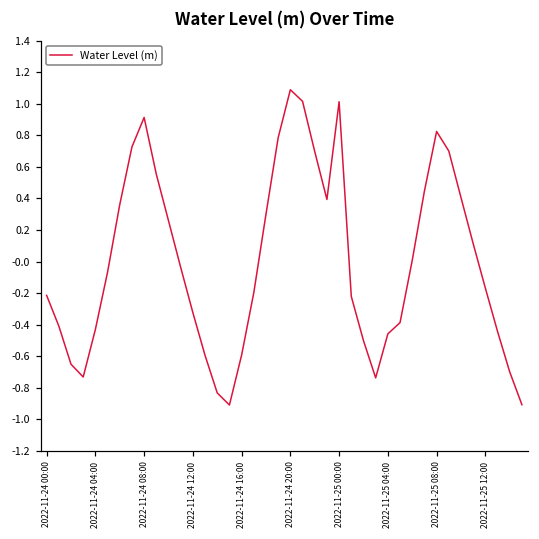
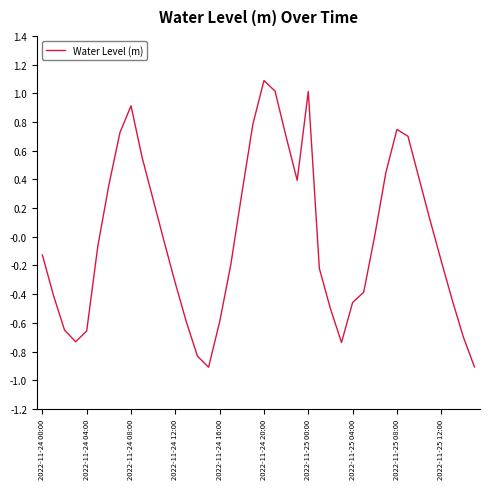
2022-11-24 00:00: -0.21 -> -0.13
2022-11-24 04:00: -0.43 -> -0.66
2022-11-25 08:00: 0.82 -> 0.75
